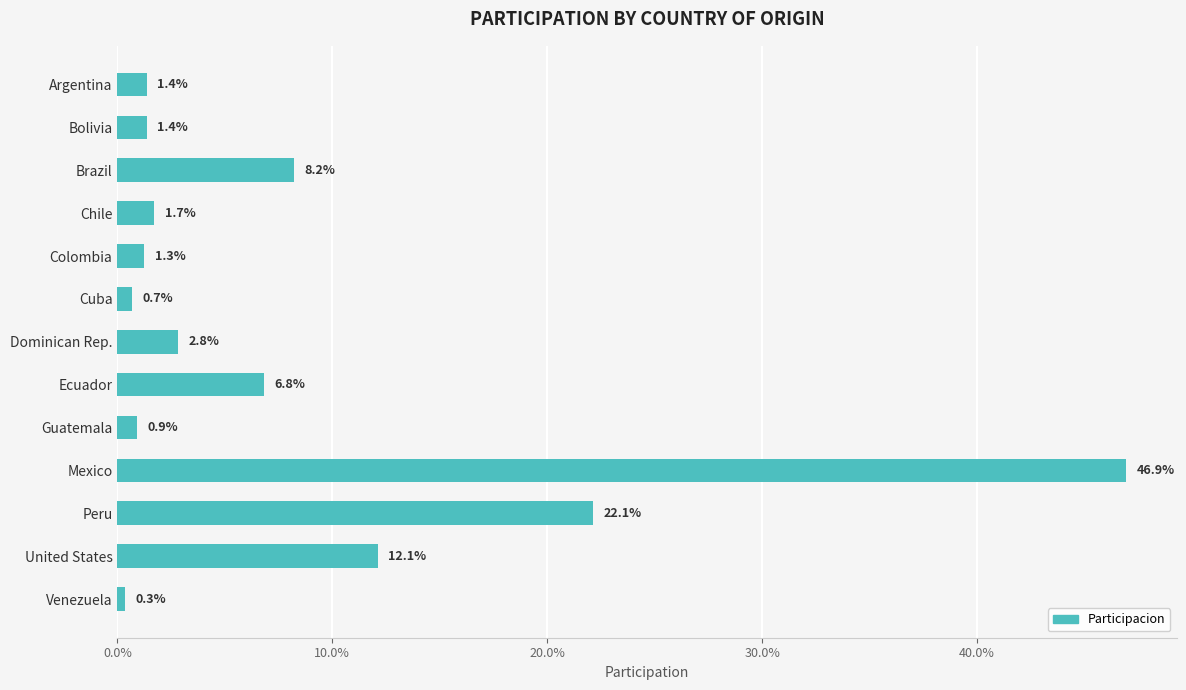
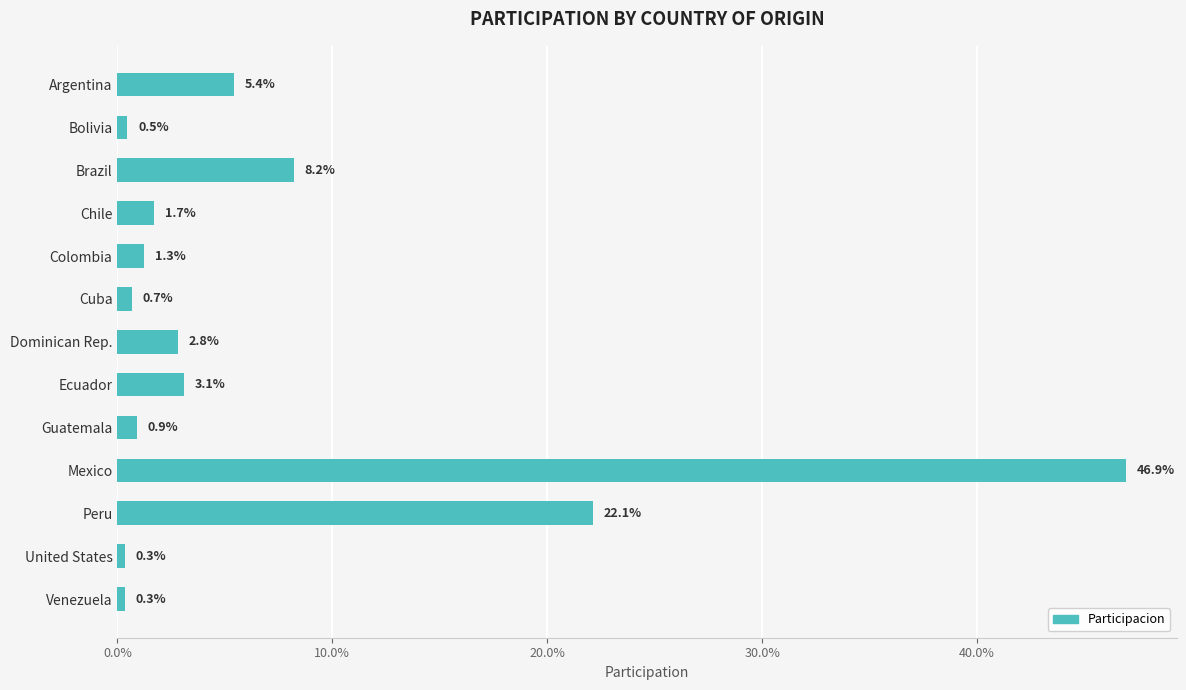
Argentina: 1.4% -> 5.4%
Bolivia: 1.4% -> 0.5%
Ecuador: 6.8% -> 3.1%
United States: 12.1% -> 0.3%
